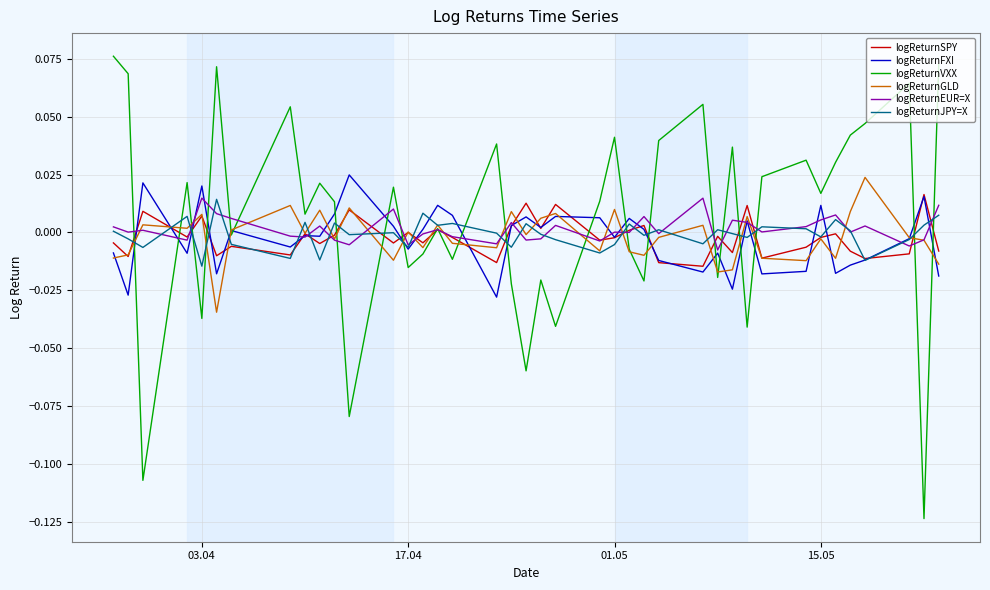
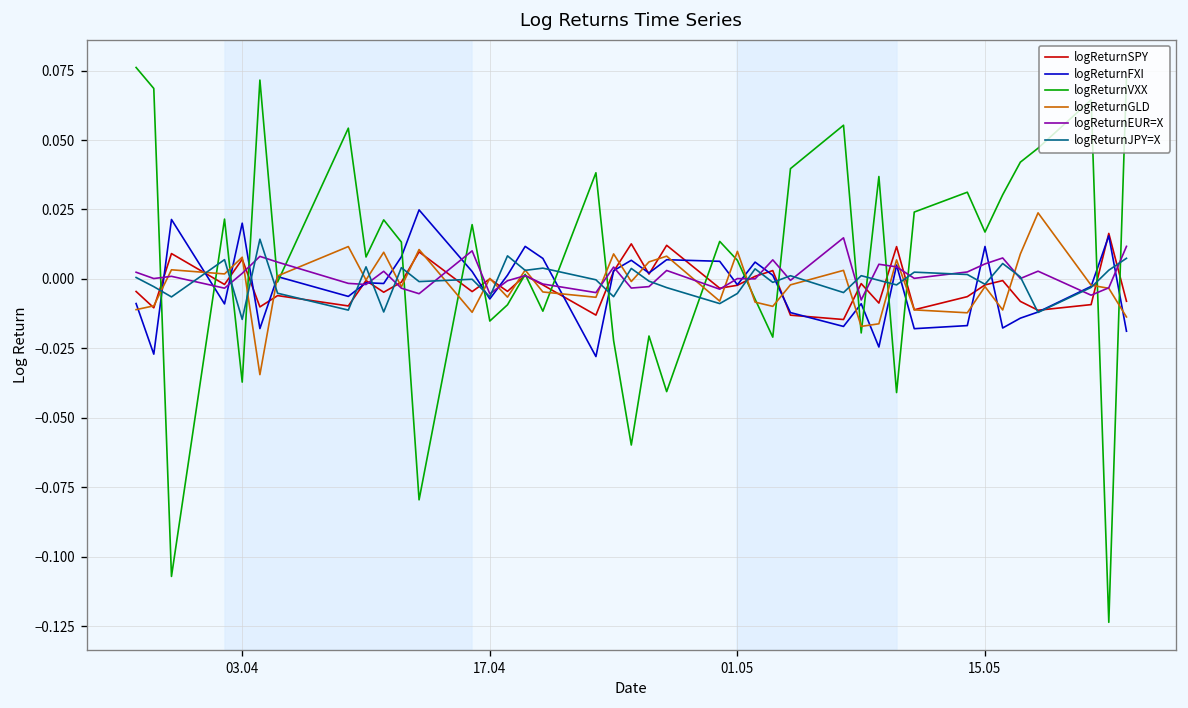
logReturnEUR=X, 03.04: 0.015 -> 0.002
logReturnVXX, 01.05: 0.041 -> 0.007
